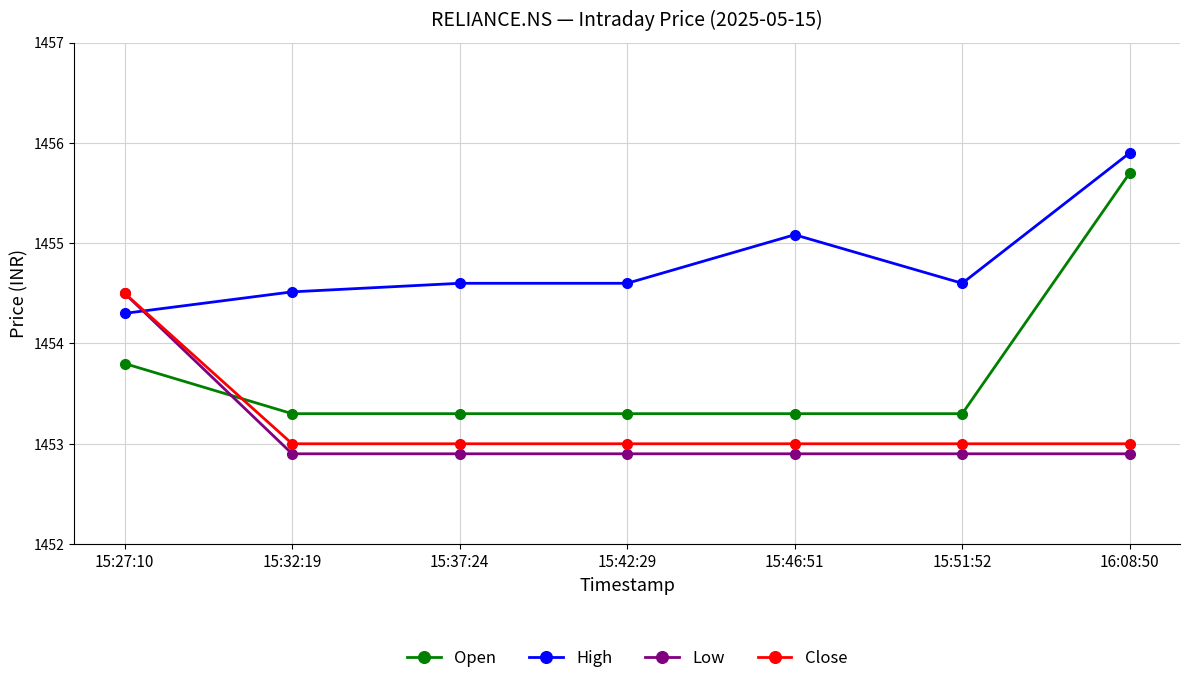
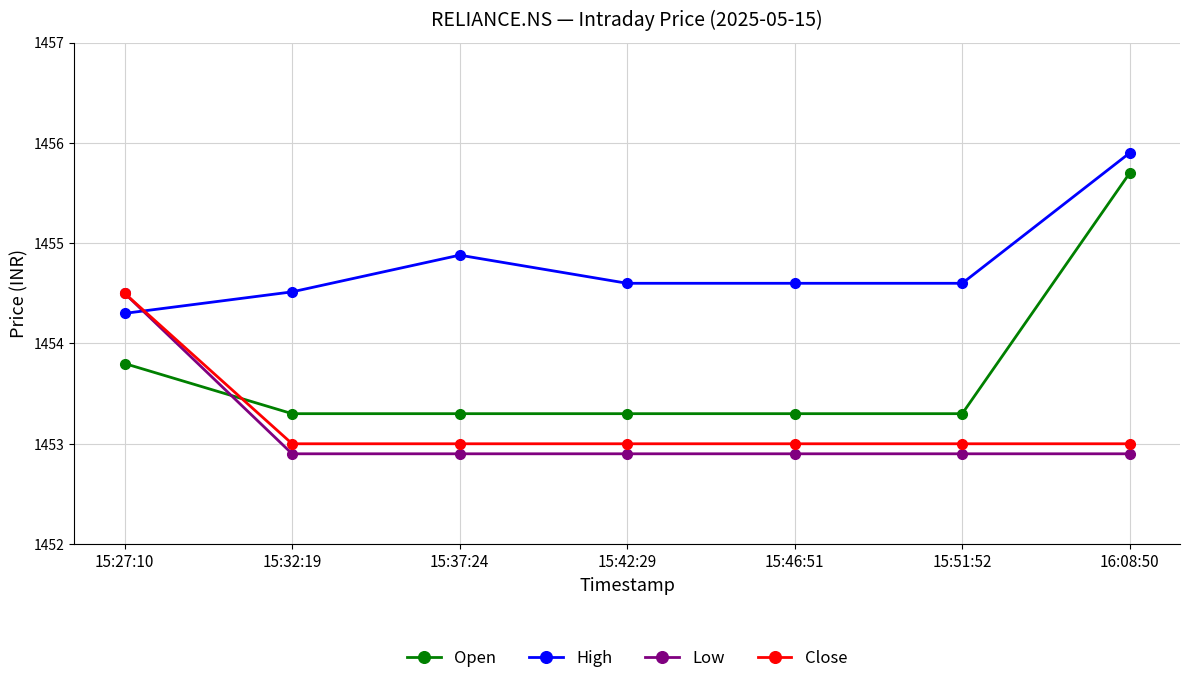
High, 15:37:24: 1454.60 -> 1454.88
High, 15:46:51: 1455.08 -> 1454.60
